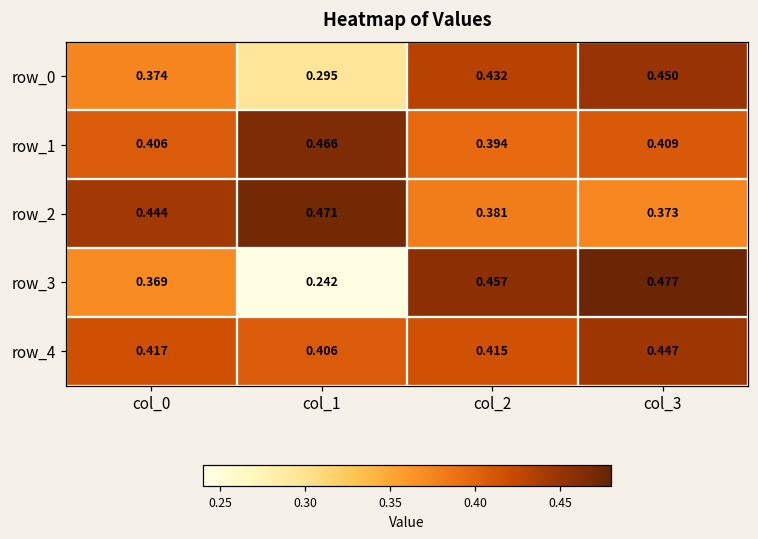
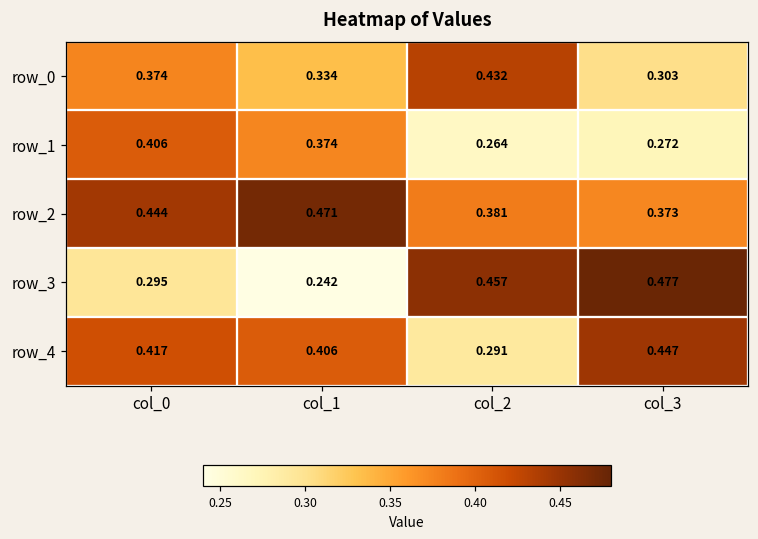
row_0, col_1: 0.295 -> 0.334
row_0, col_3: 0.450 -> 0.303
row_1, col_1: 0.466 -> 0.374
row_1, col_2: 0.394 -> 0.264
row_1, col_3: 0.409 -> 0.272
row_3, col_0: 0.369 -> 0.295
row_4, col_2: 0.415 -> 0.291
